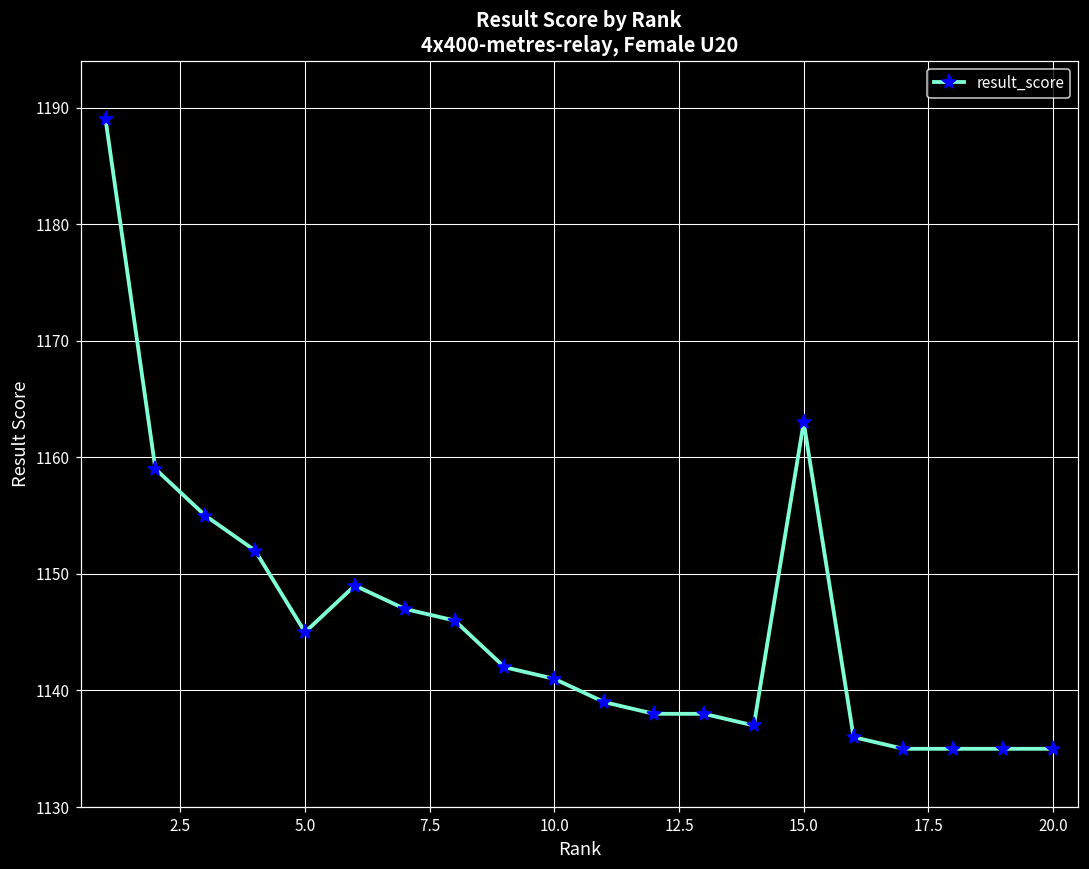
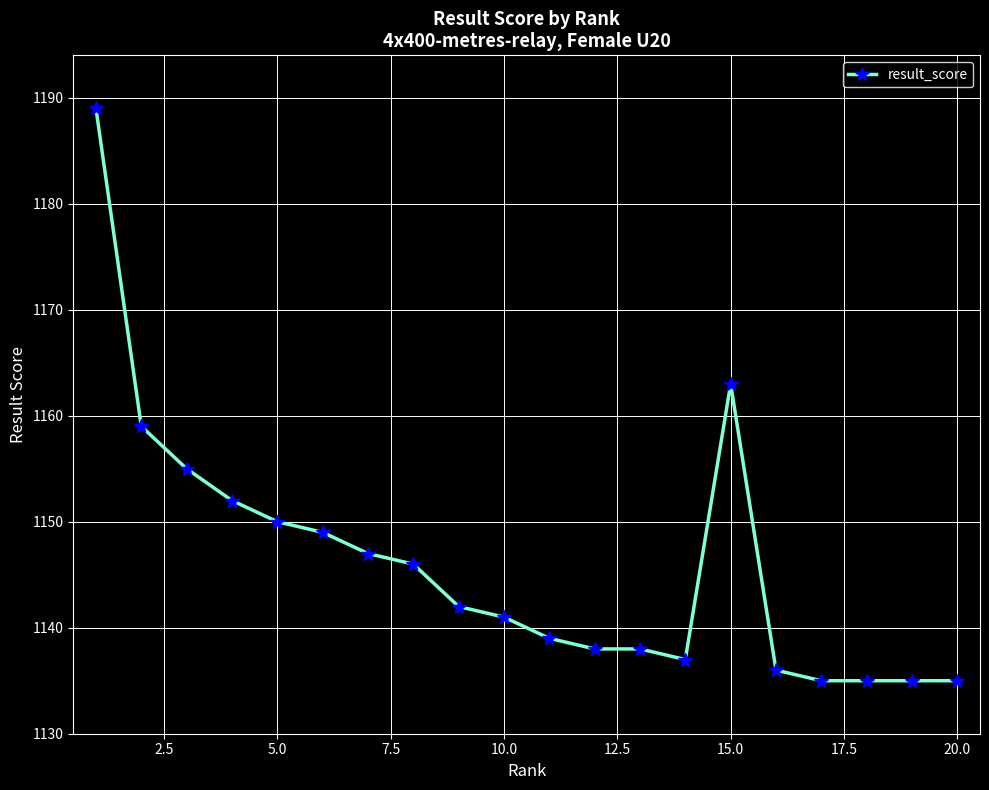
5.0: 1145 -> 1150
